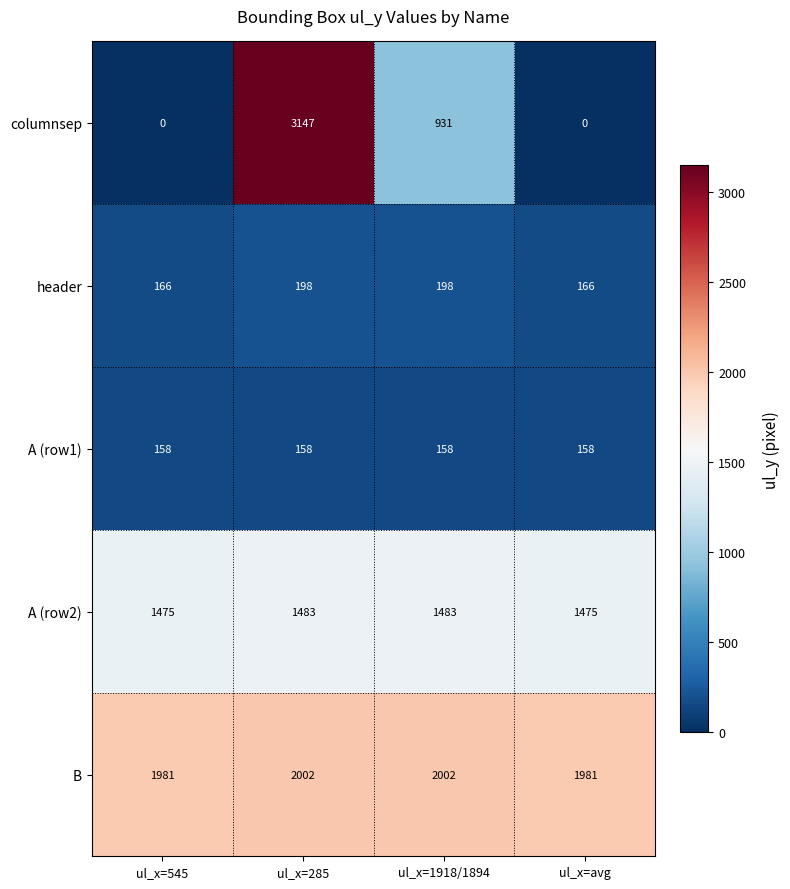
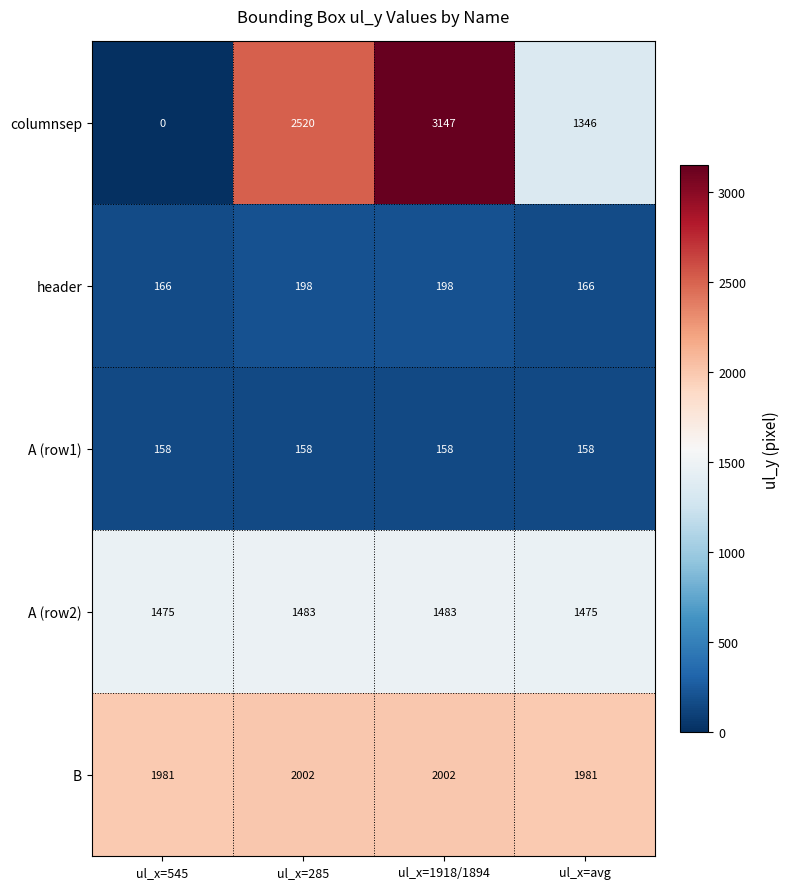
columnsep, ul_x=285: 3147 -> 2520
columnsep, ul_x=1918/1894: 931 -> 3147
columnsep, ul_x=avg: 0 -> 1346
